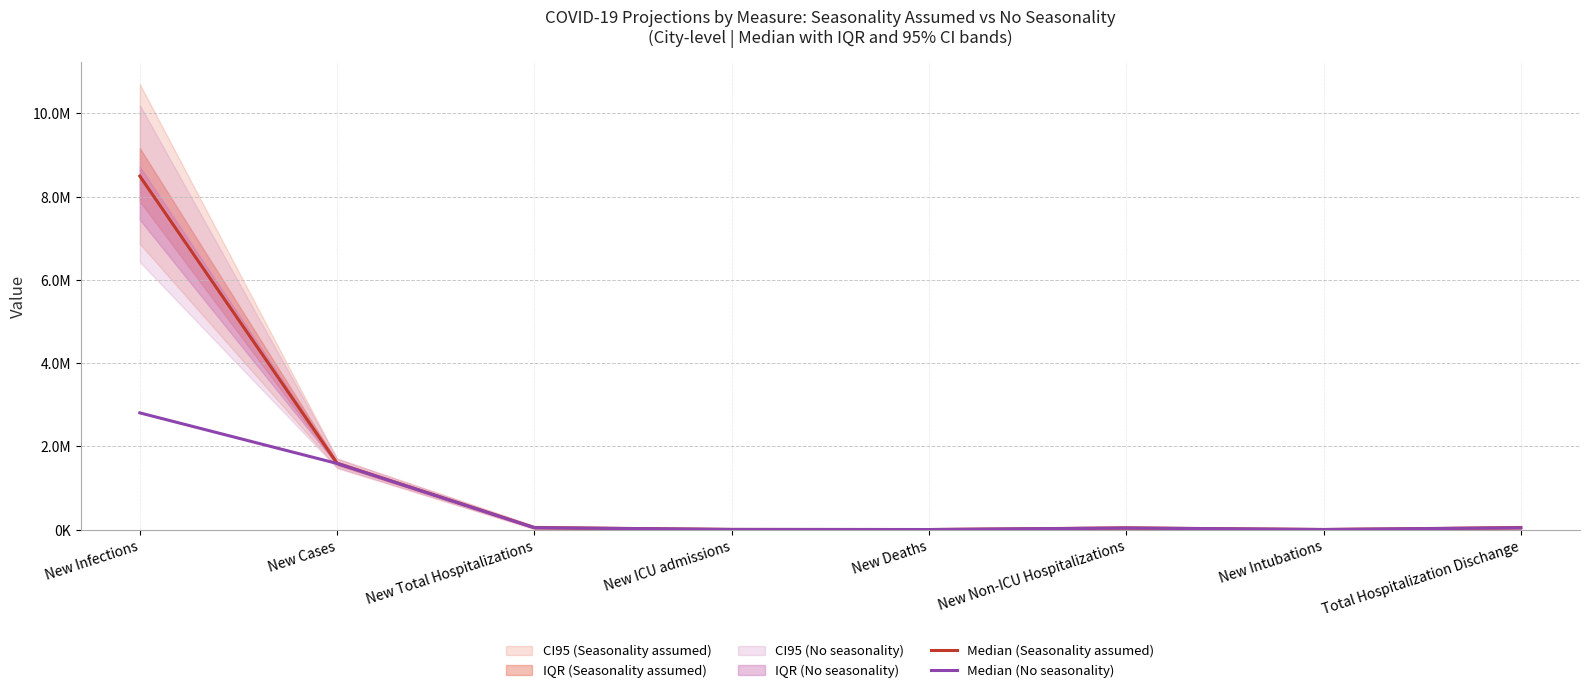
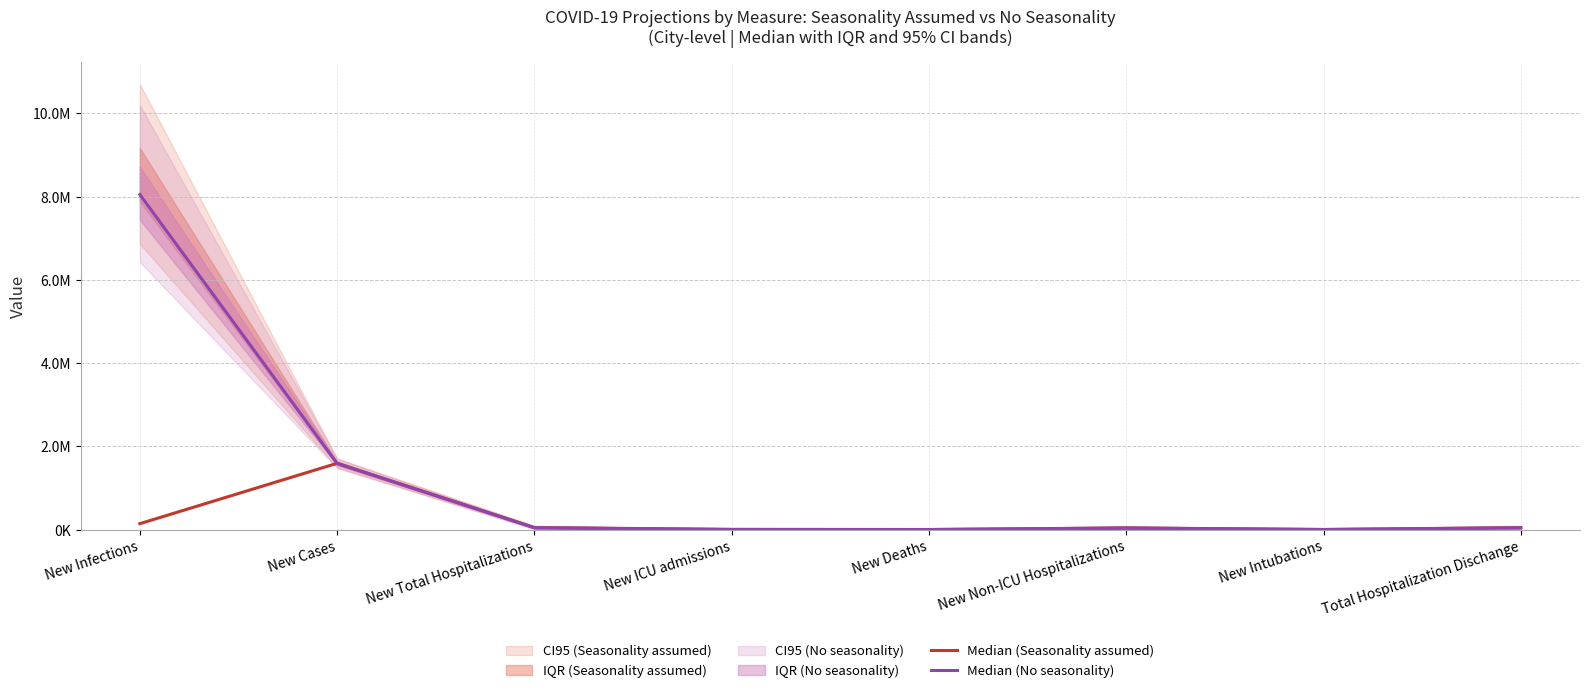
Median (Seasonality assumed), New Infections: 8500000 -> 100000
Median (No seasonality), New Infections: 2800000 -> 8100000
